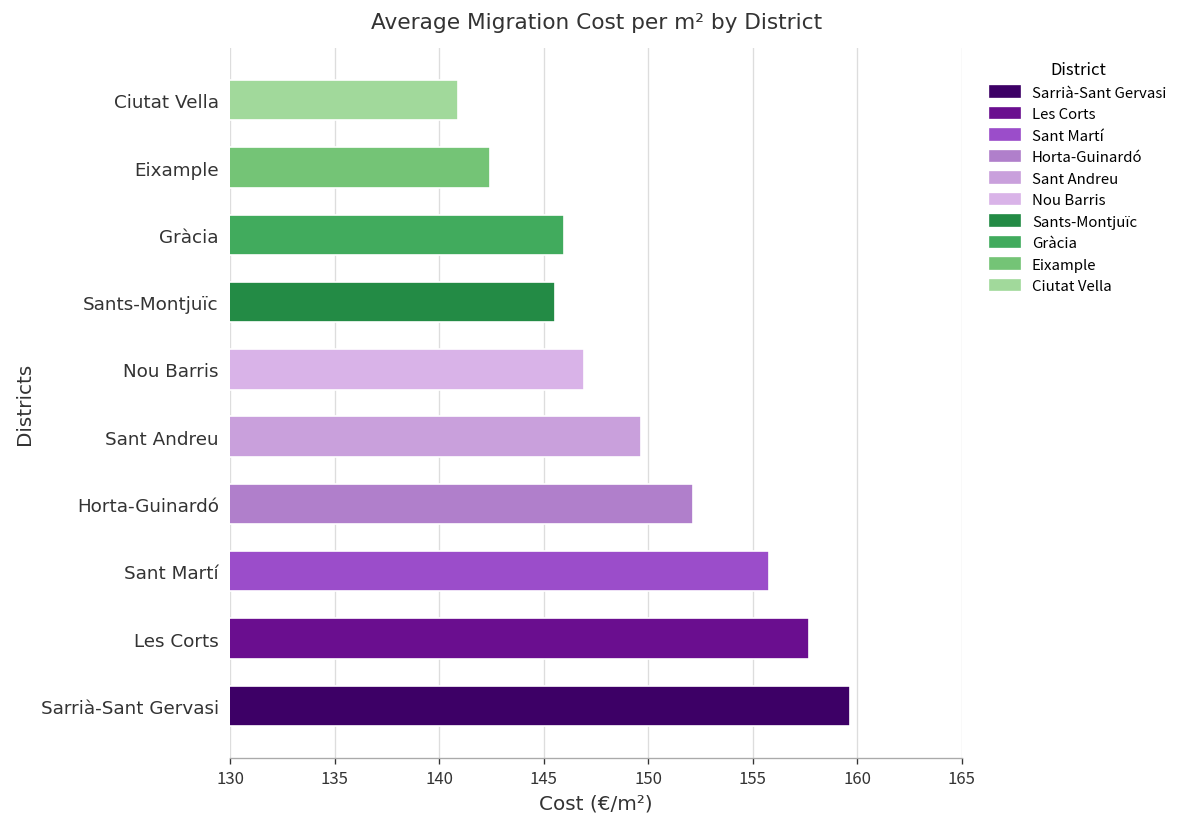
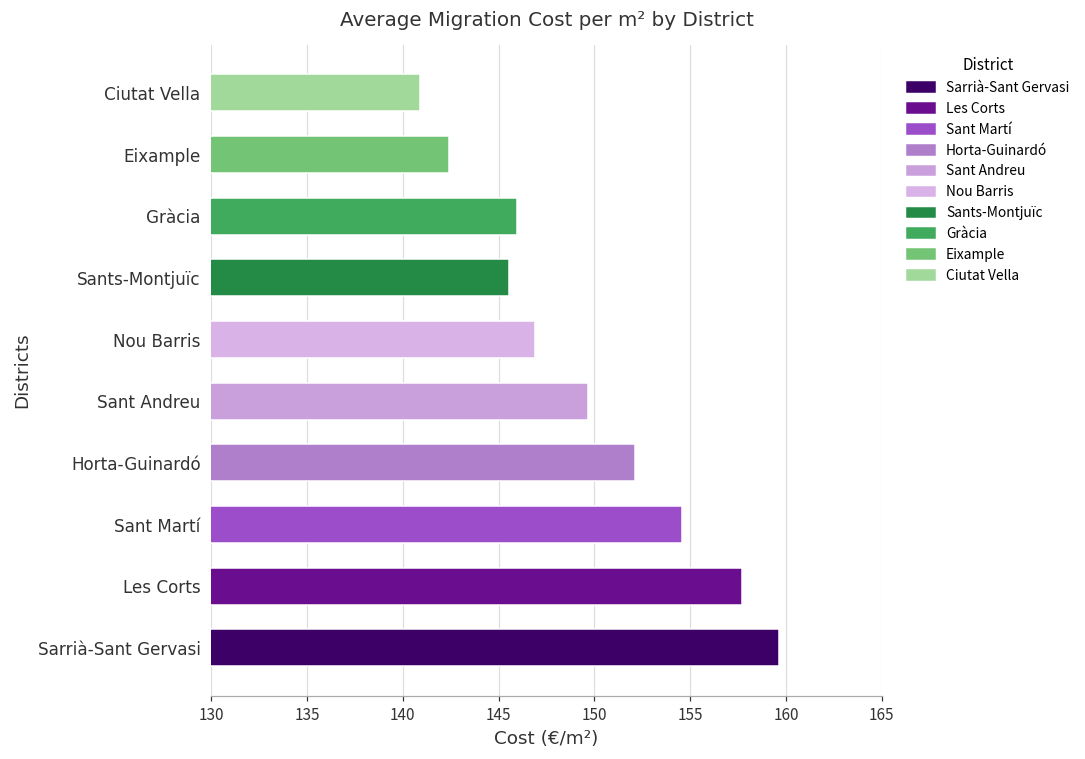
Sant Martí: 155.8 -> 154.6
